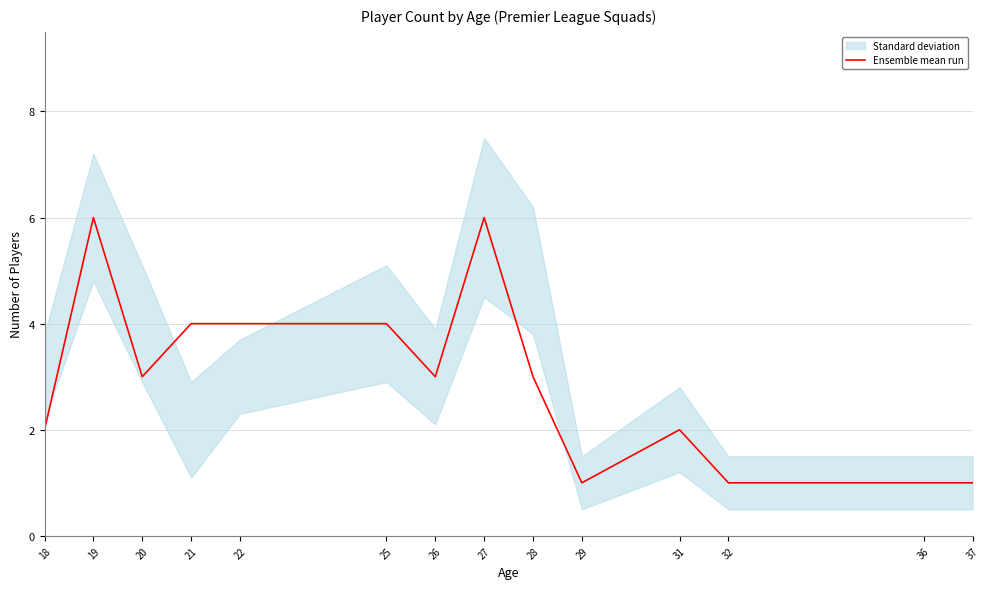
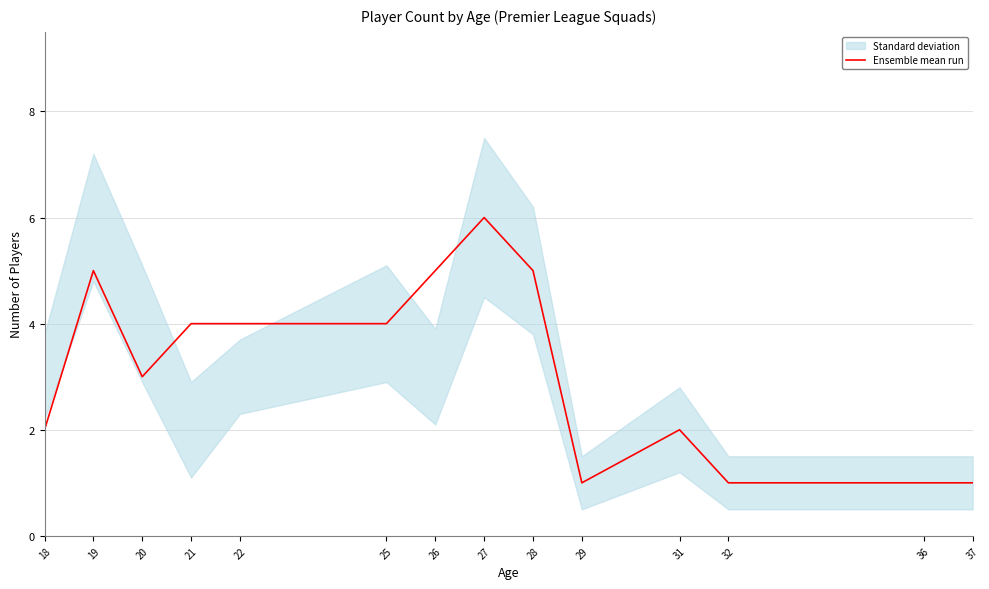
Ensemble mean run, 19: 6 -> 5
Ensemble mean run, 26: 3 -> 5
Ensemble mean run, 28: 3 -> 5
